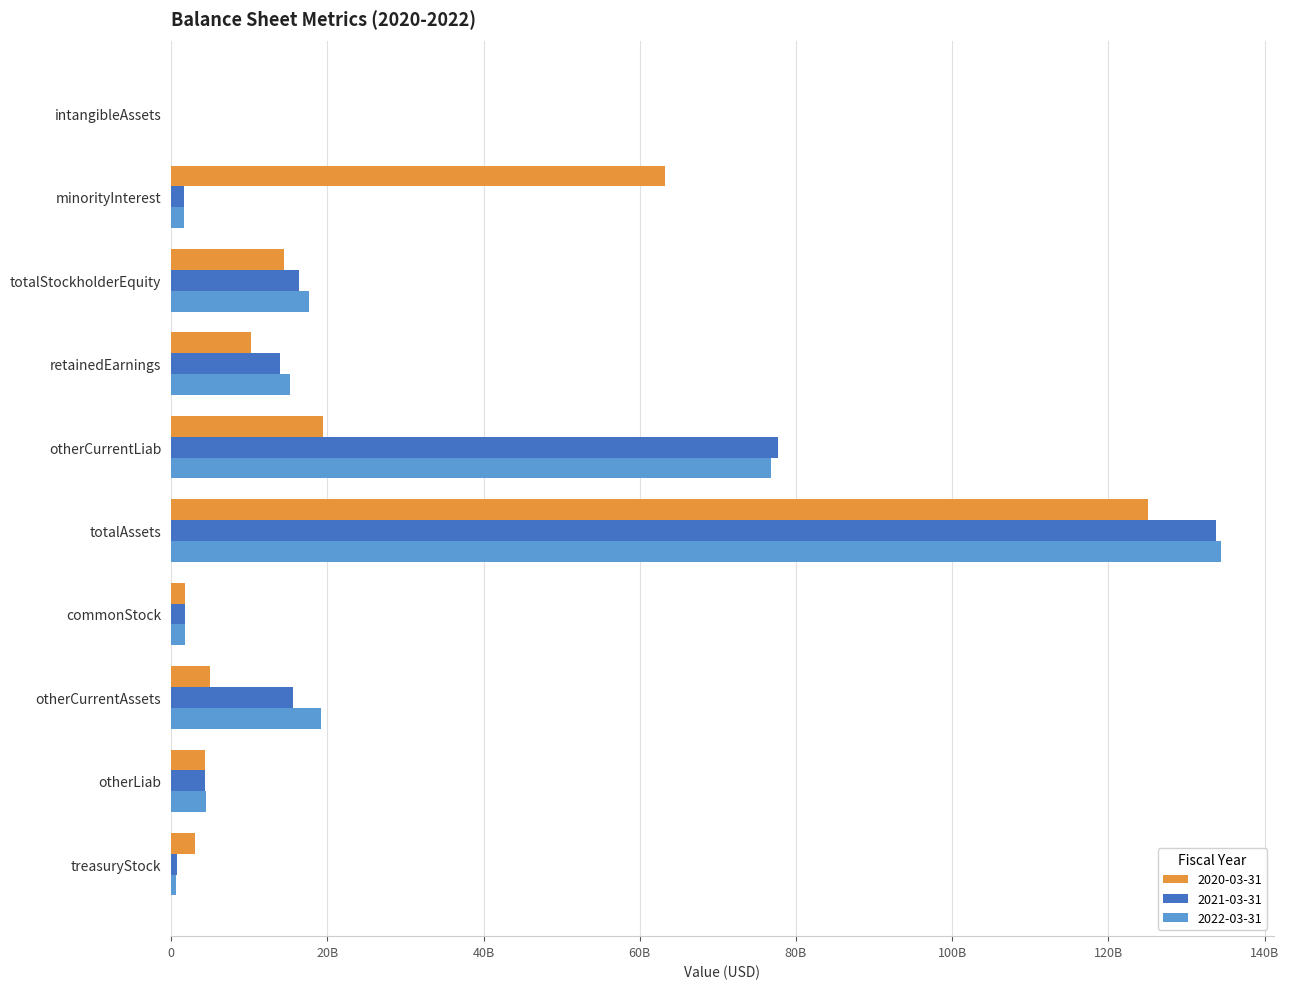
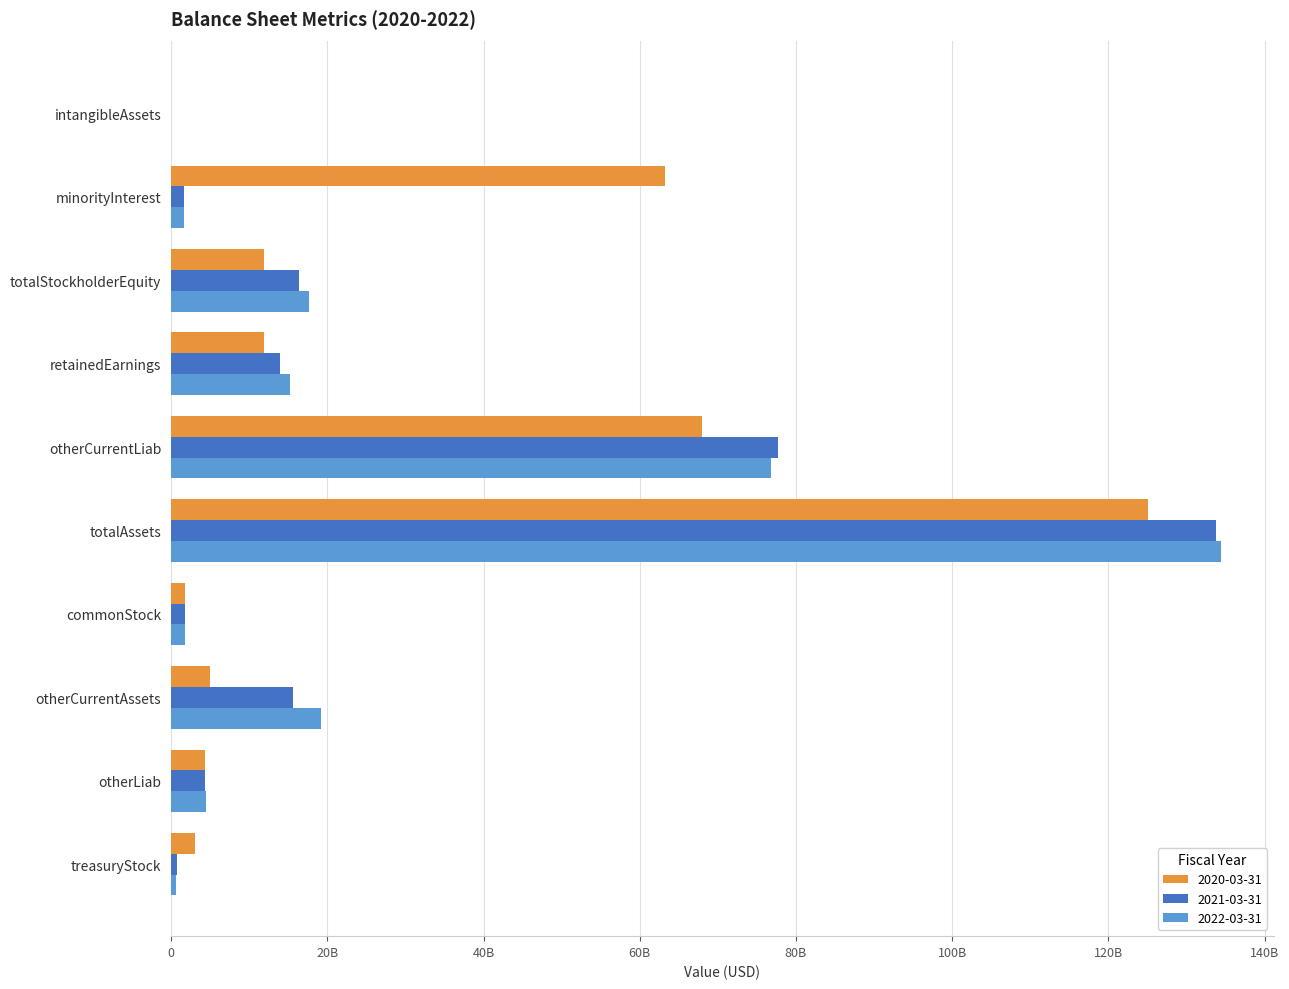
2020-03-31, totalStockholderEquity: 15000000000 -> 12000000000
2020-03-31, retainedEarnings: 10000000000 -> 12000000000
2020-03-31, otherCurrentLiab: 19000000000 -> 68000000000
